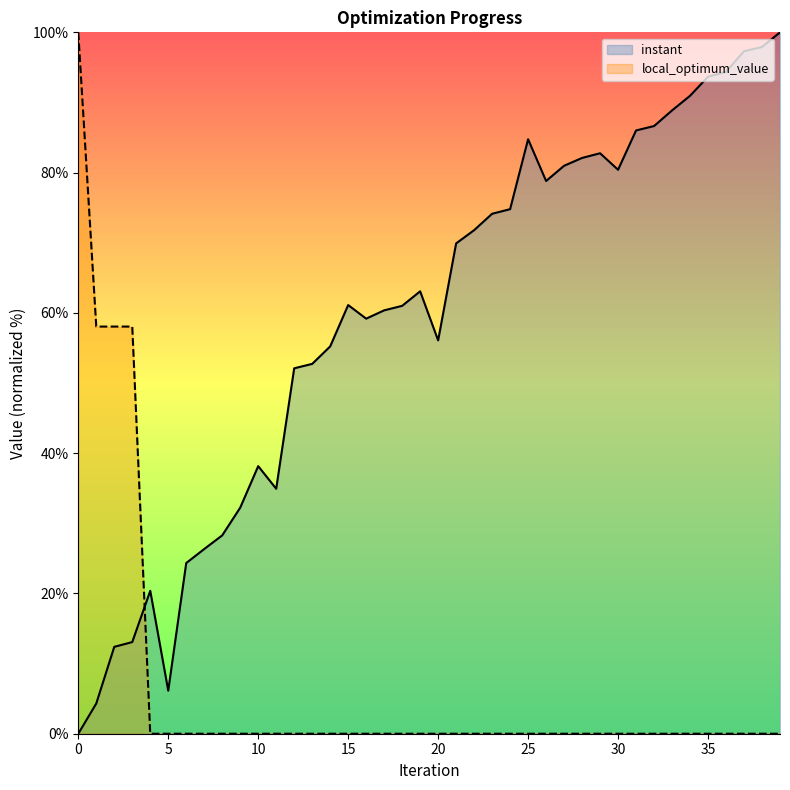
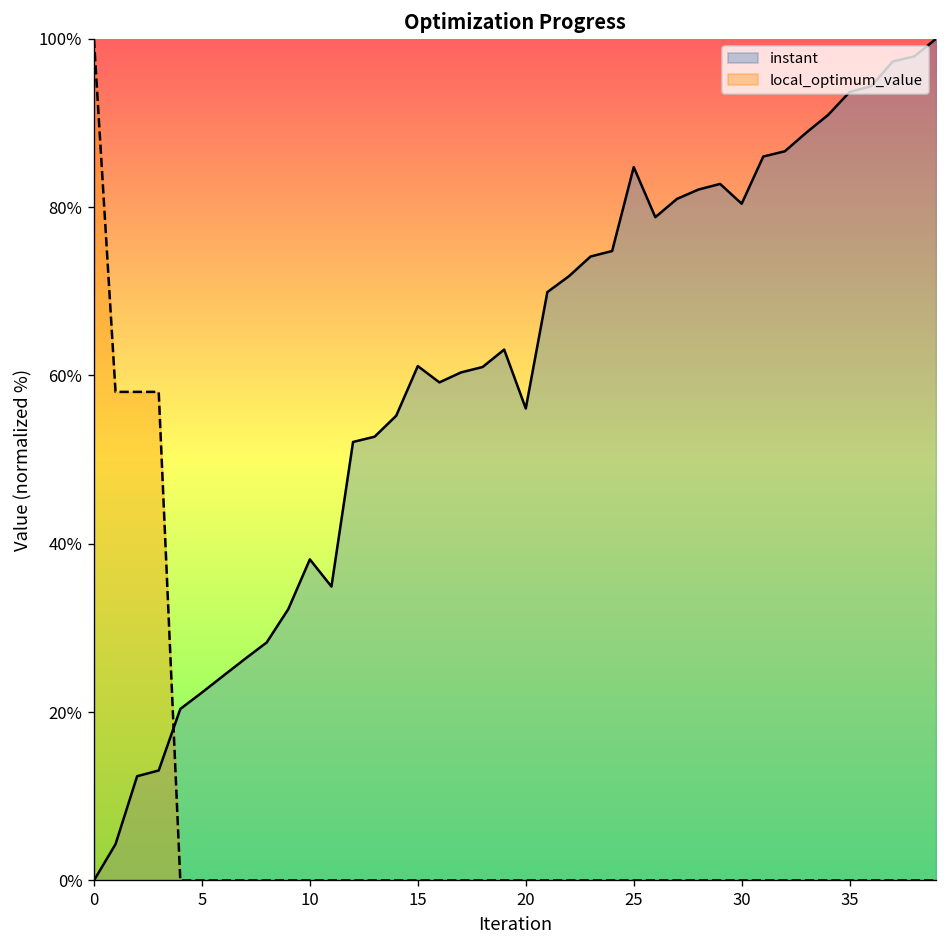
instant, 5: 6% -> 22%
